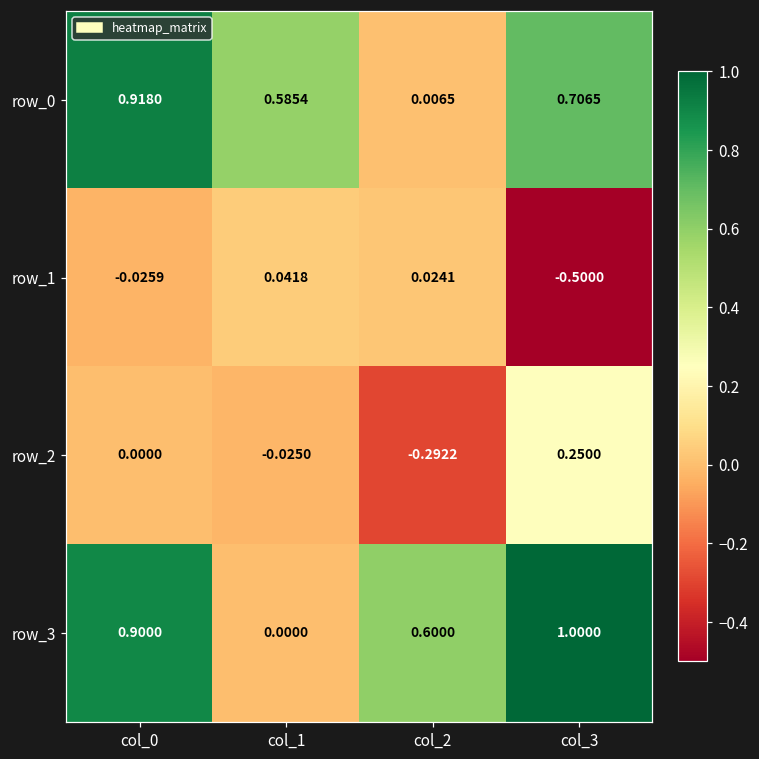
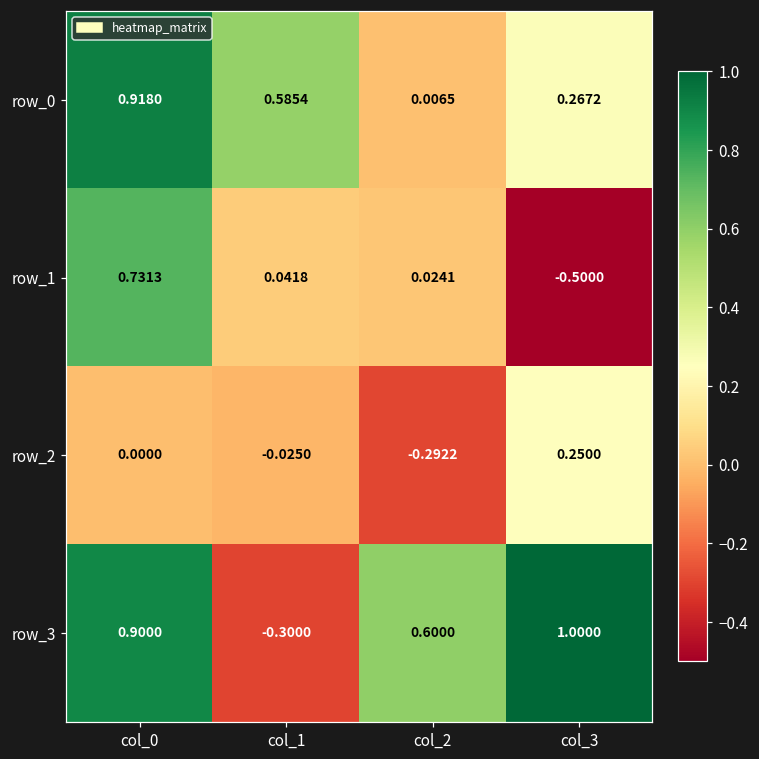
row_0, col_3: 0.7065 -> 0.2672
row_1, col_0: -0.0259 -> 0.7313
row_3, col_1: 0.0000 -> -0.3000
